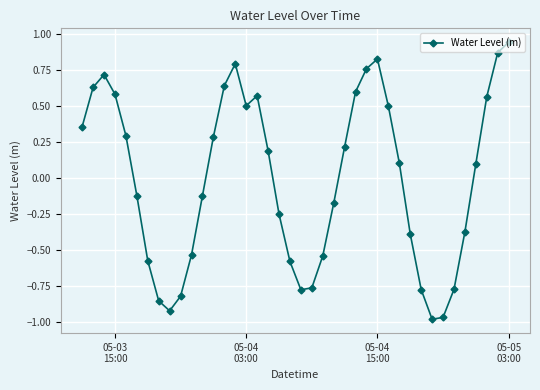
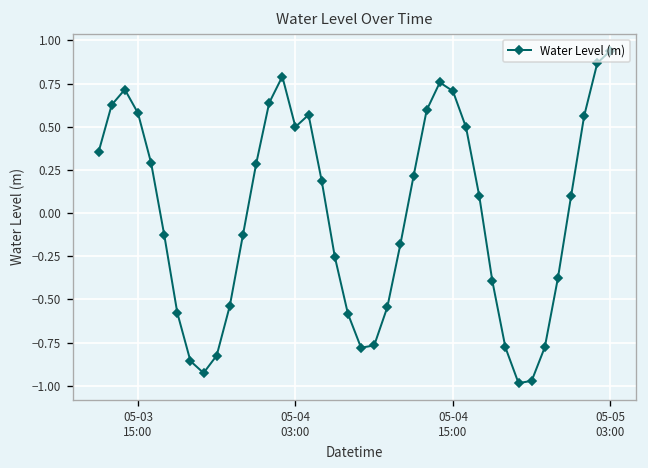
05-04 15:00: 0.82 -> 0.71
